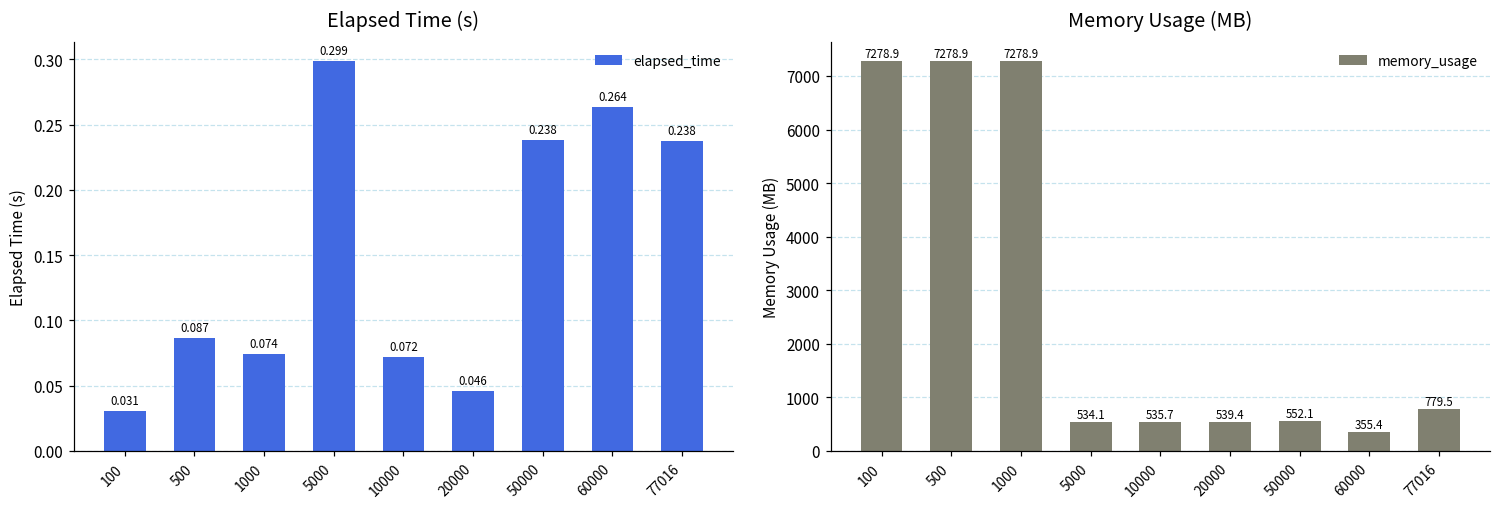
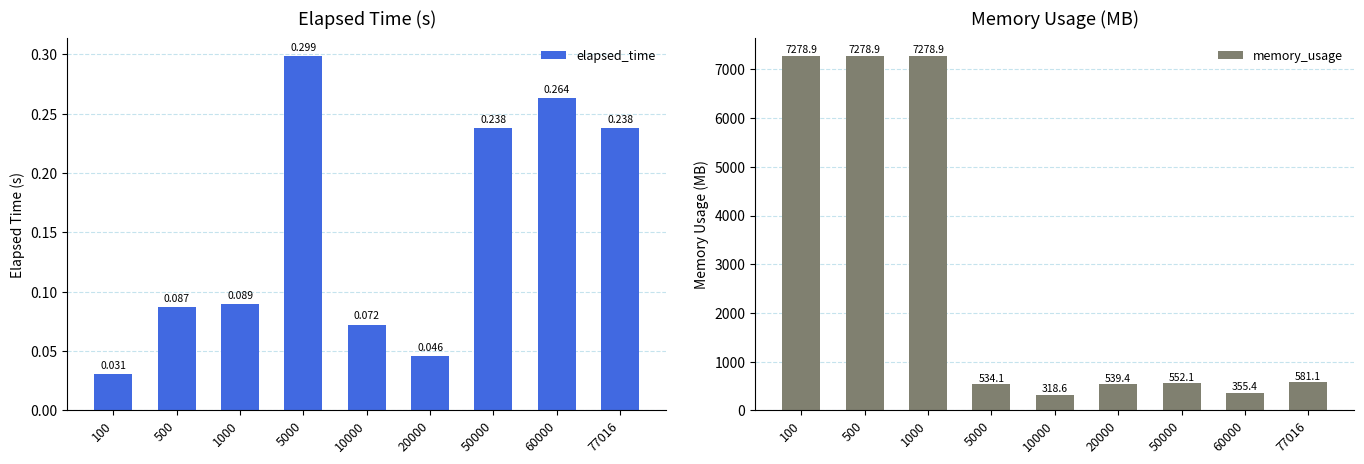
Elapsed Time (s), 1000: 0.074 -> 0.089
Memory Usage (MB), 10000: 535.7 -> 318.6
Memory Usage (MB), 77016: 779.5 -> 581.1
